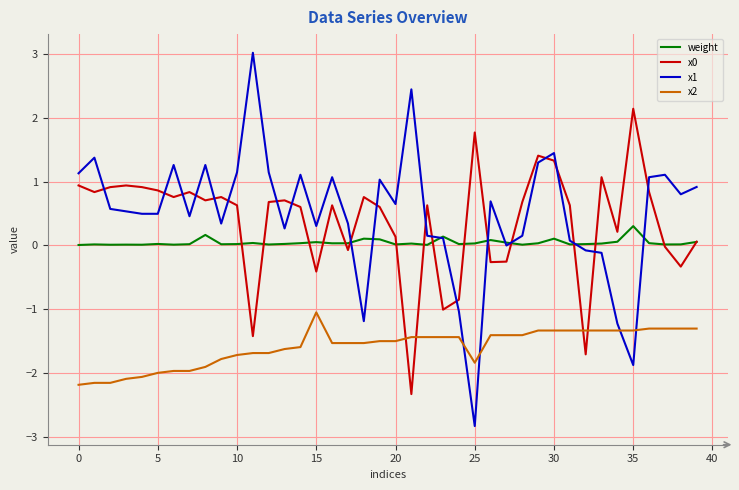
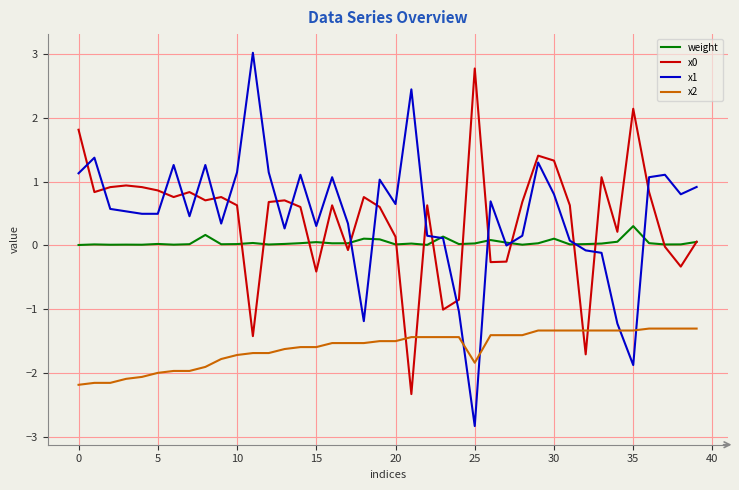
x0, 0: 0.9 -> 1.8
x2, 15: -1.1 -> -1.6
x0, 25: 1.8 -> 2.8
x1, 30: 1.5 -> 0.8
